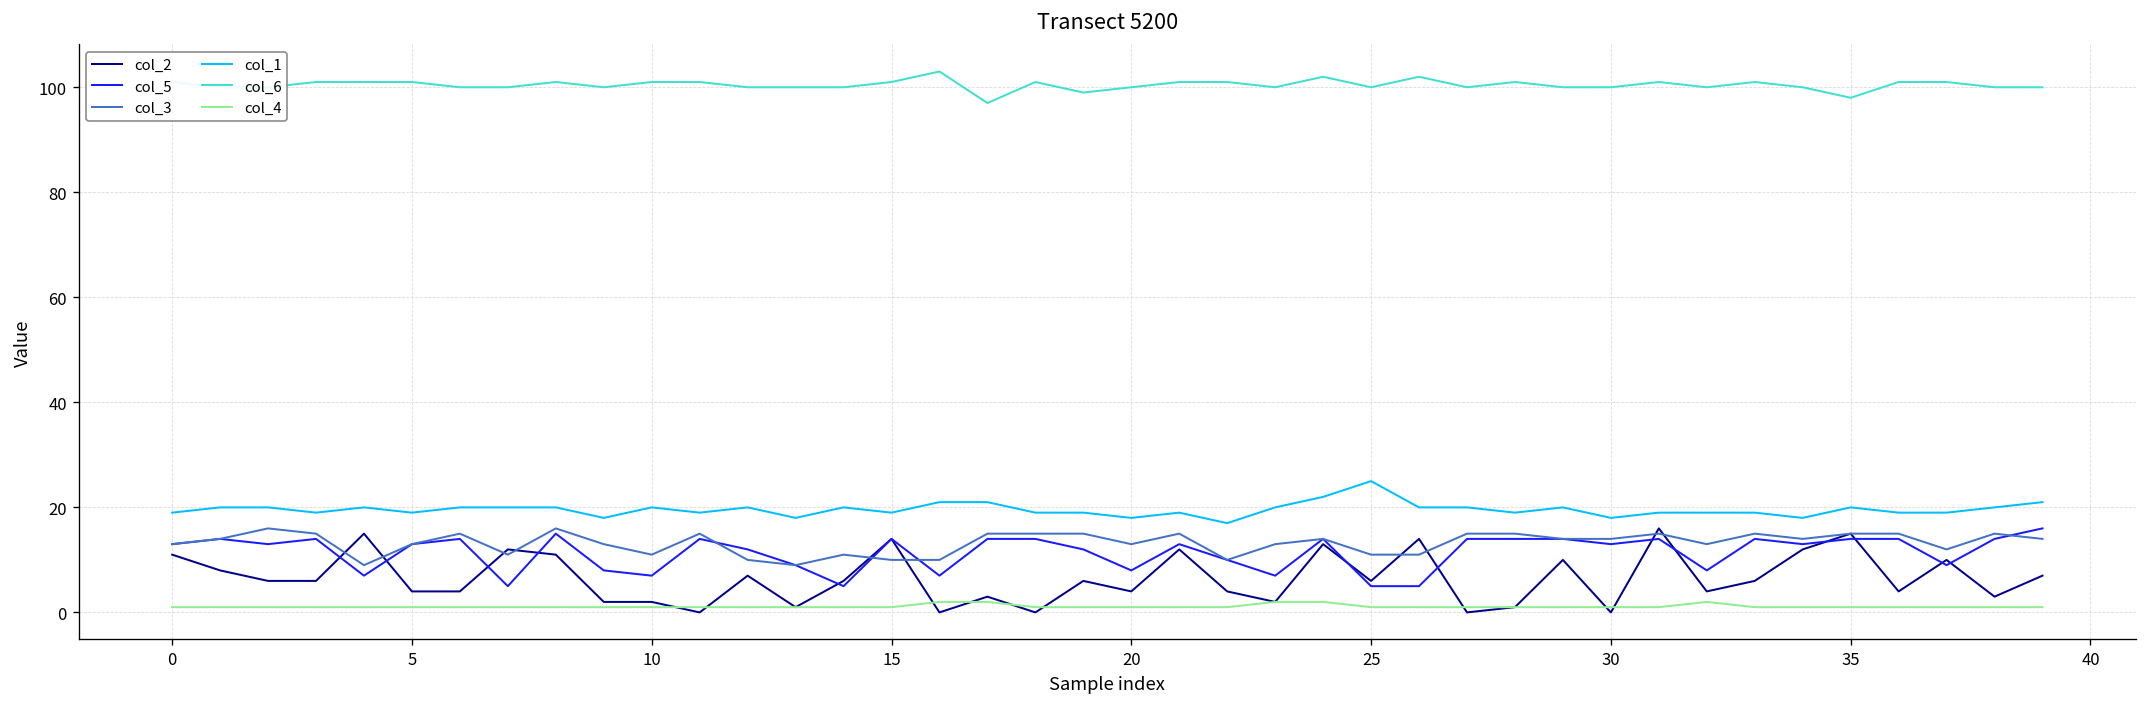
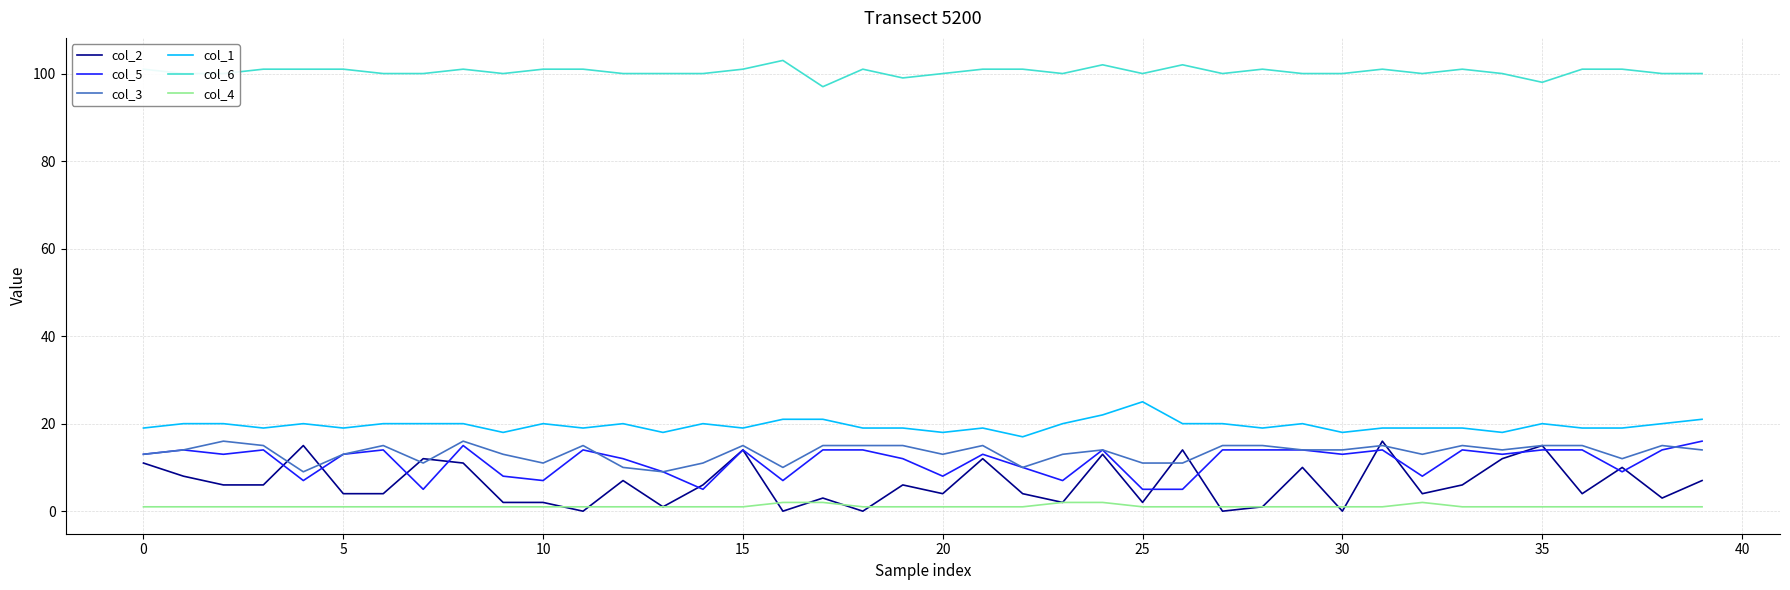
col_3, 15: 10 -> 15
col_2, 25: 6 -> 2
